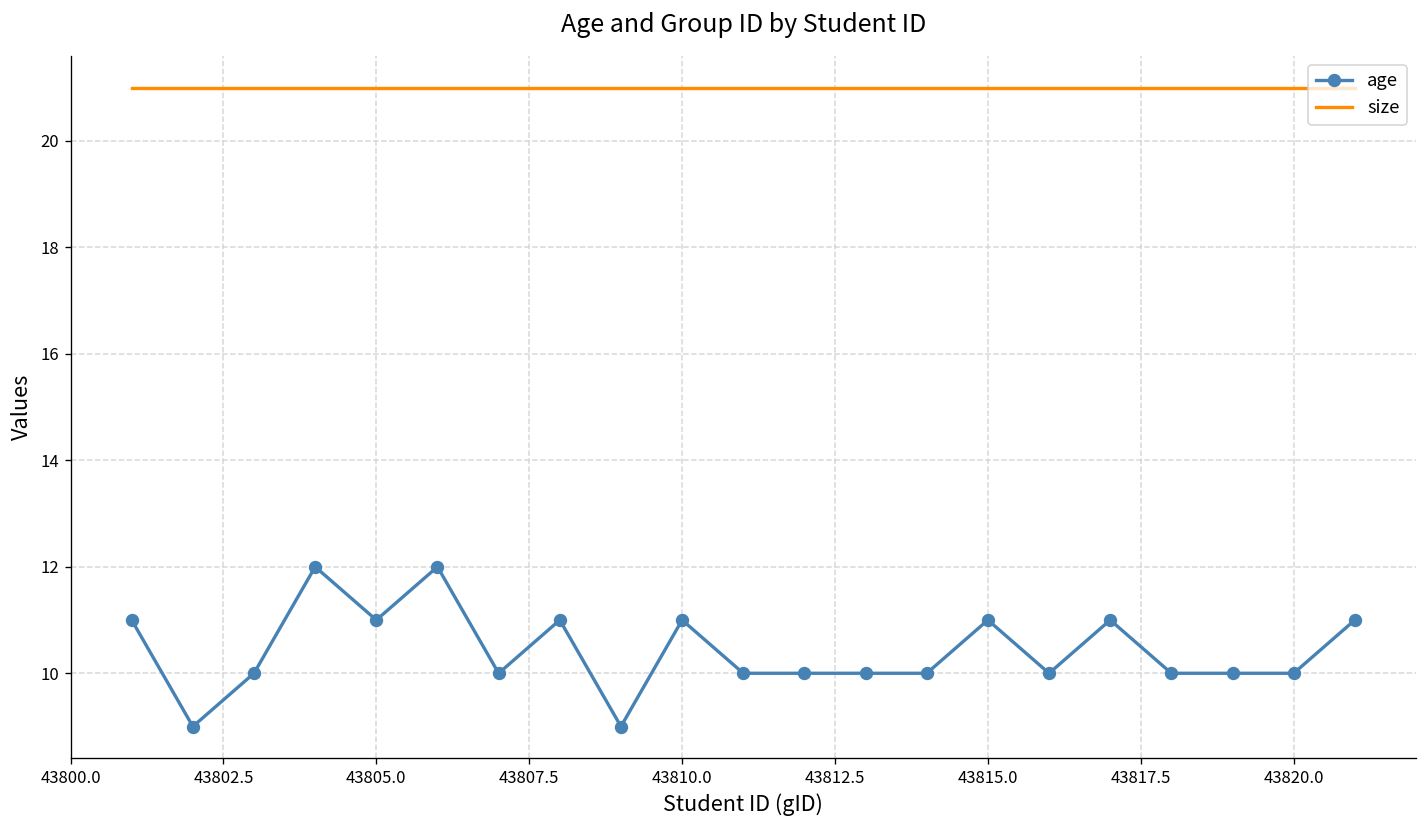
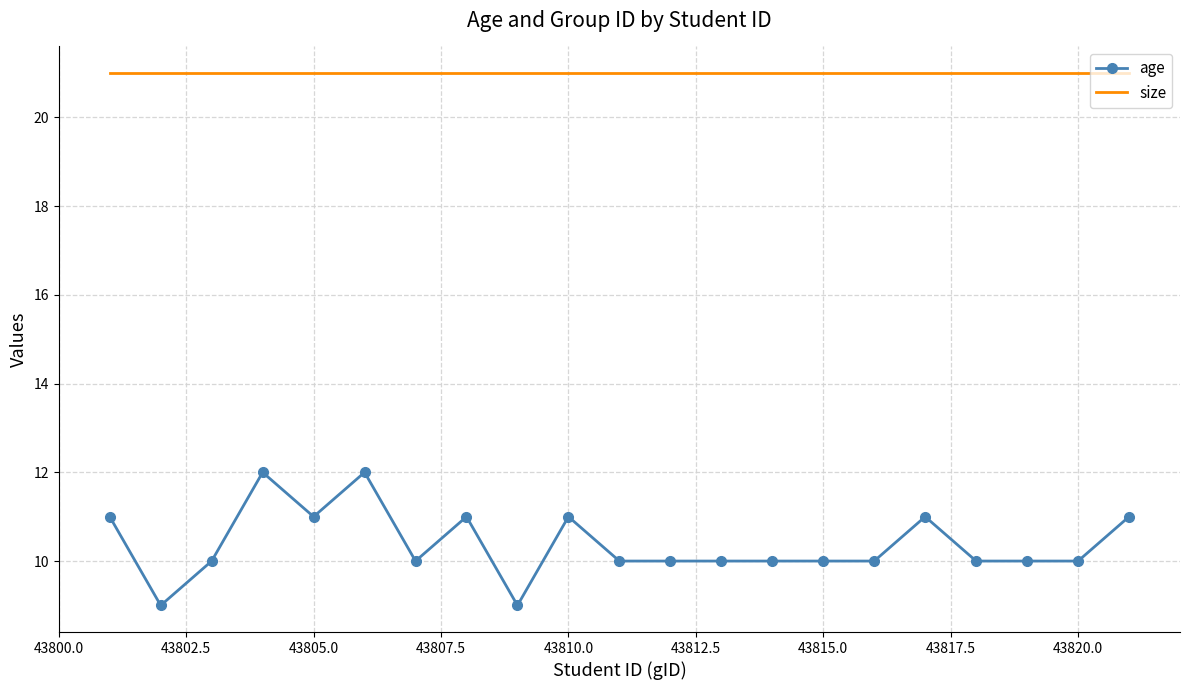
age, 43815.0: 11 -> 10
